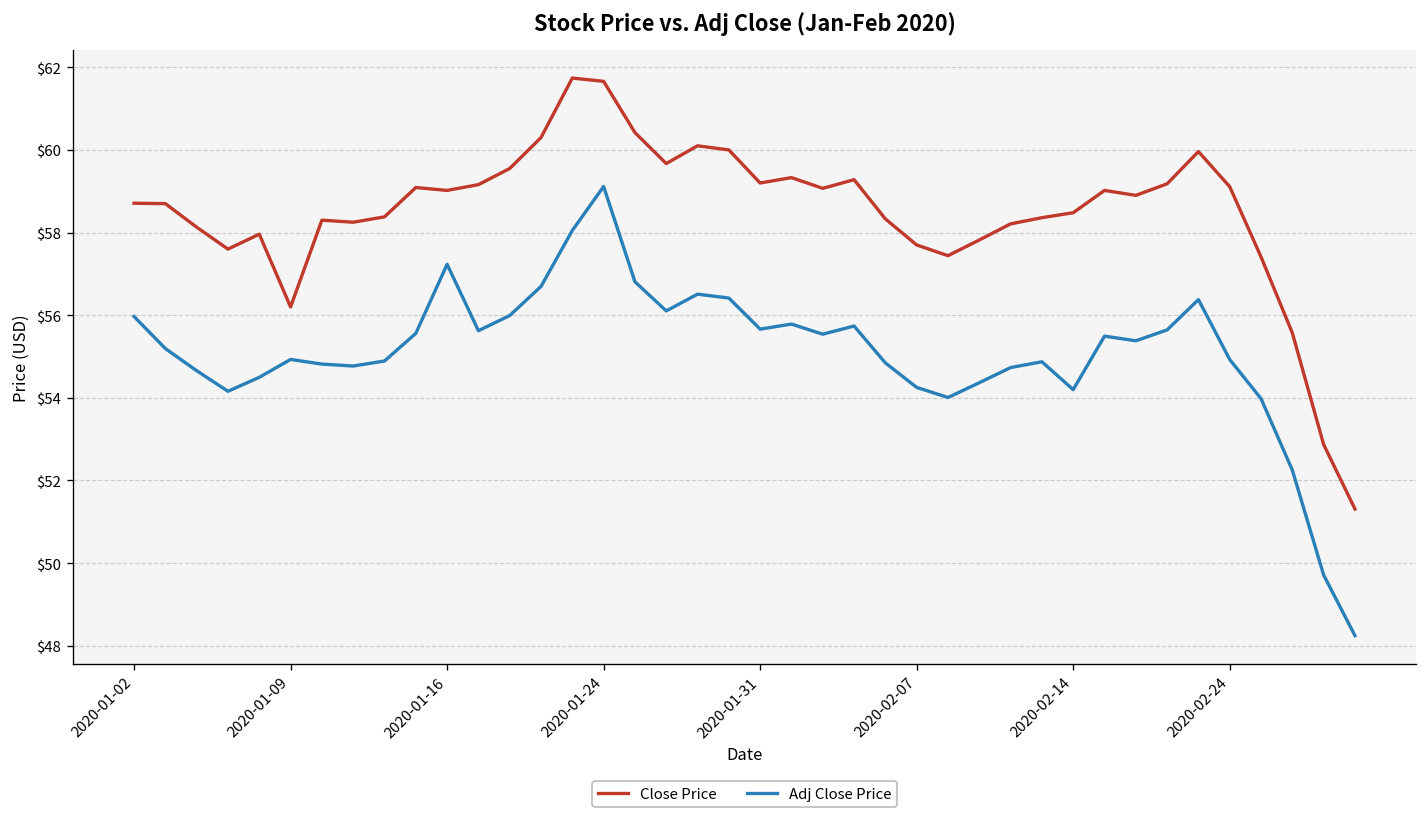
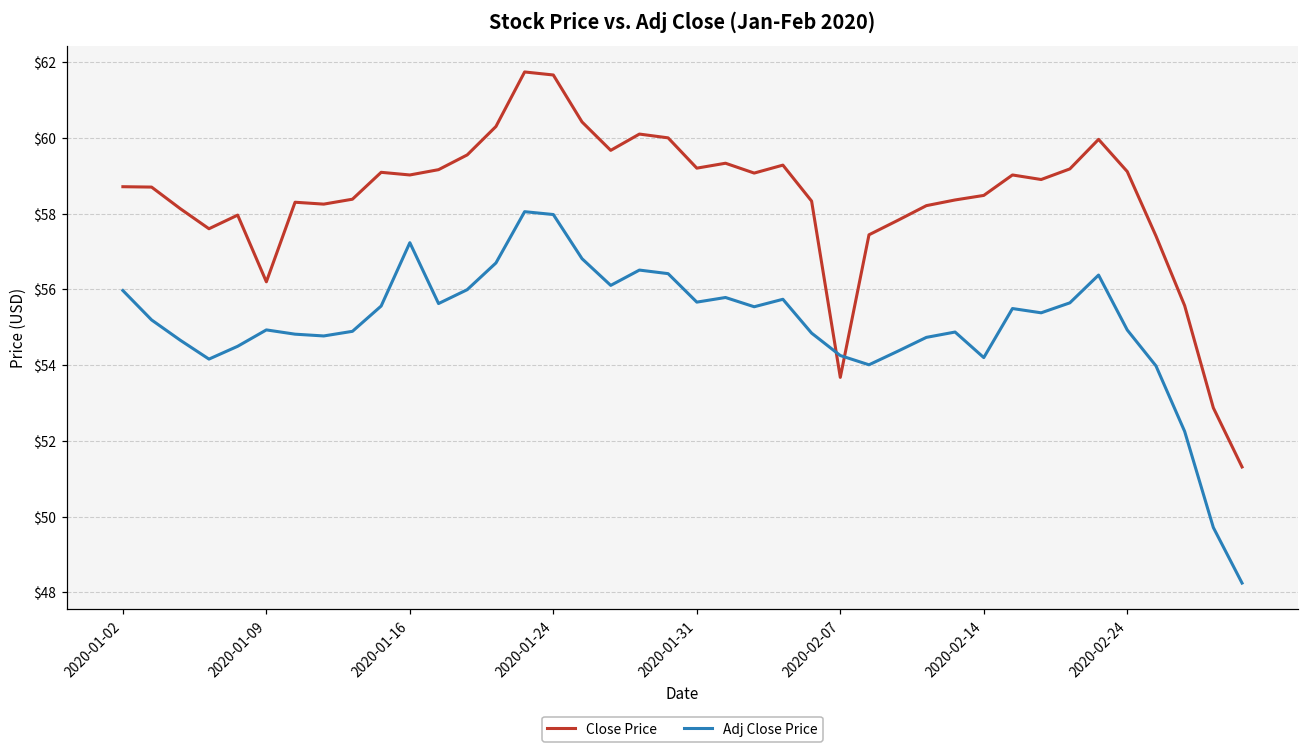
Adj Close Price, 2020-01-24: $59.1 -> $58.0
Close Price, 2020-02-07: $57.7 -> $53.7
